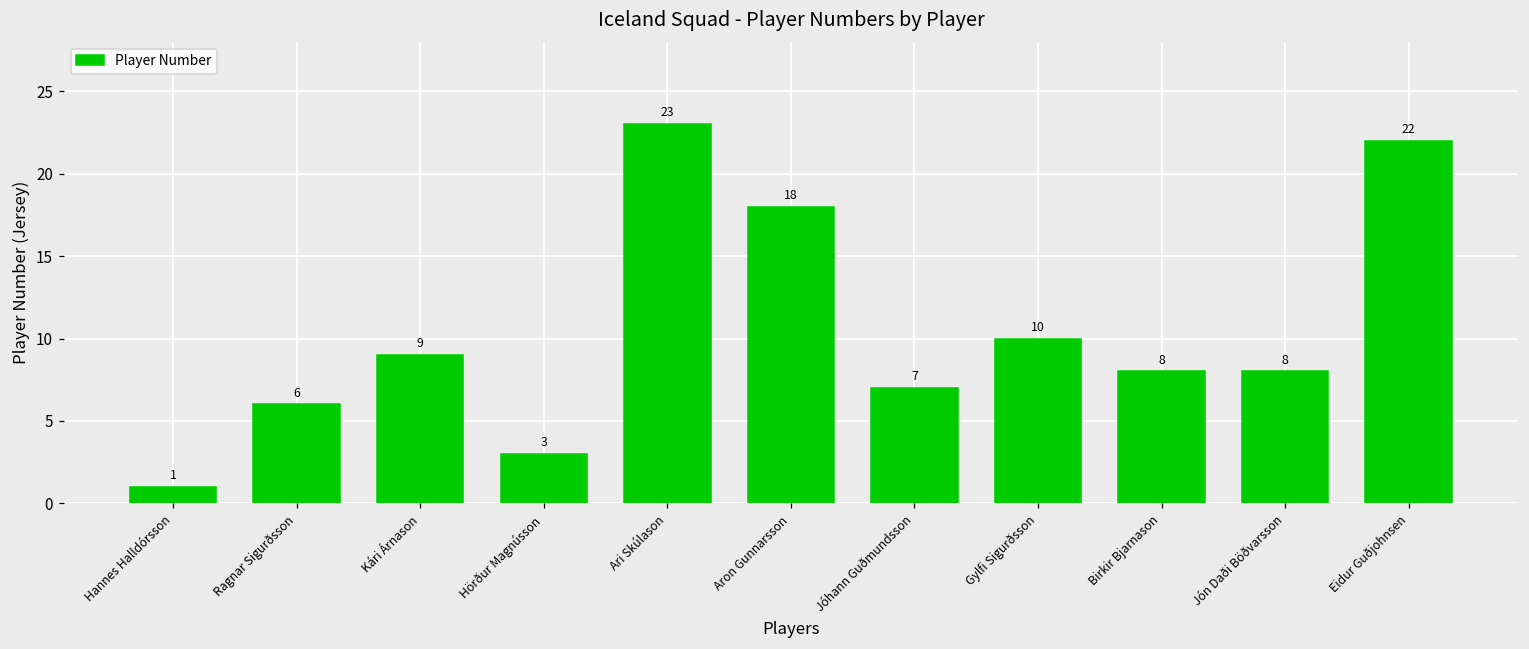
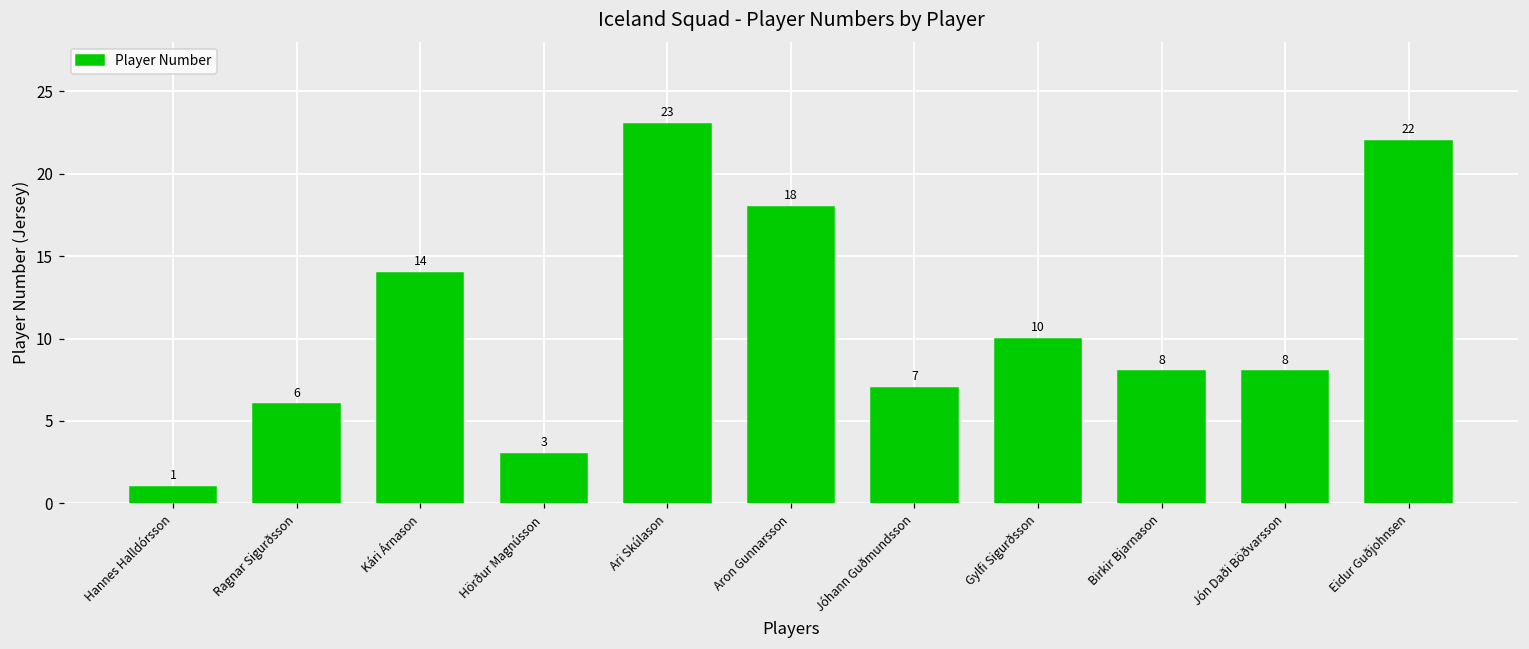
Kári Árnason: 9 -> 14
